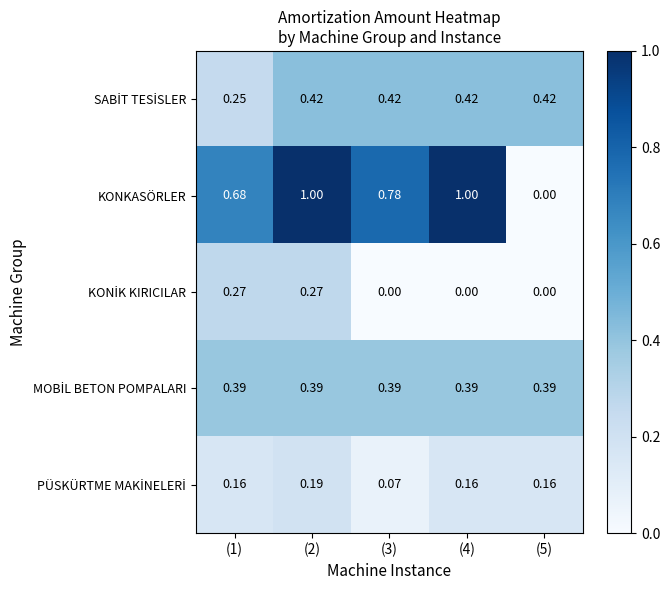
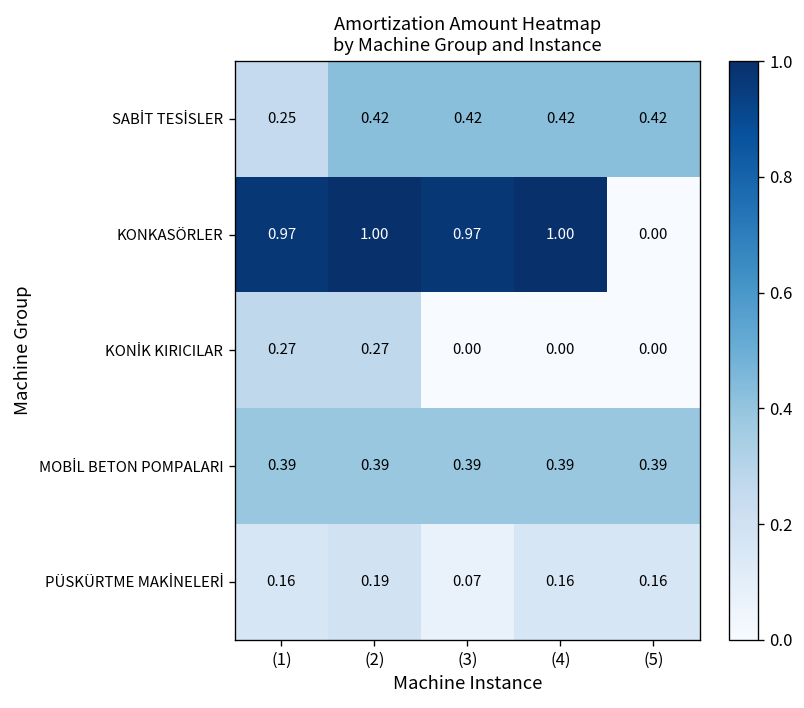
KONKASÖRLER, (1): 0.68 -> 0.97
KONKASÖRLER, (3): 0.78 -> 0.97
